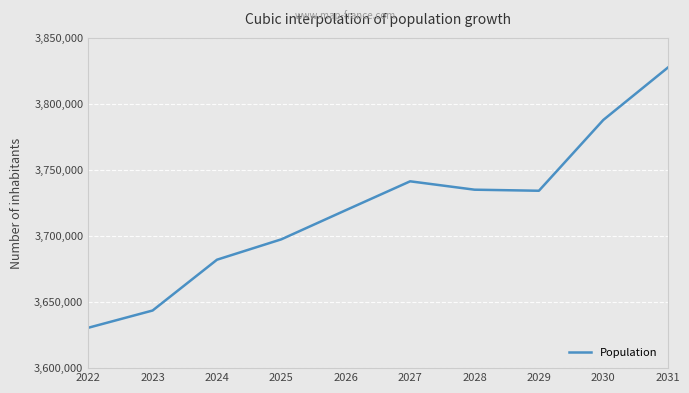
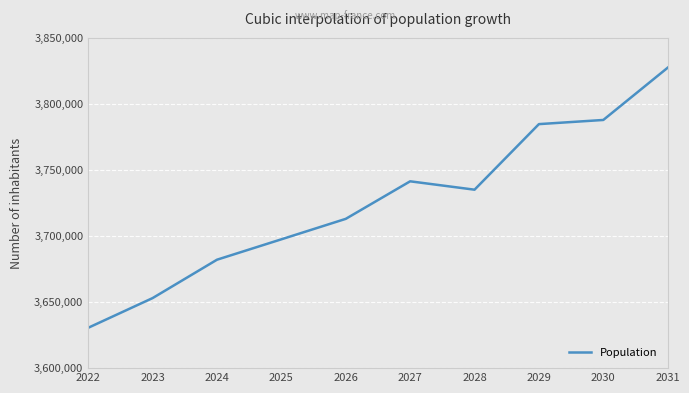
2023: 3,644,000 -> 3,653,000
2026: 3,720,000 -> 3,713,000
2029: 3,734,000 -> 3,785,000
